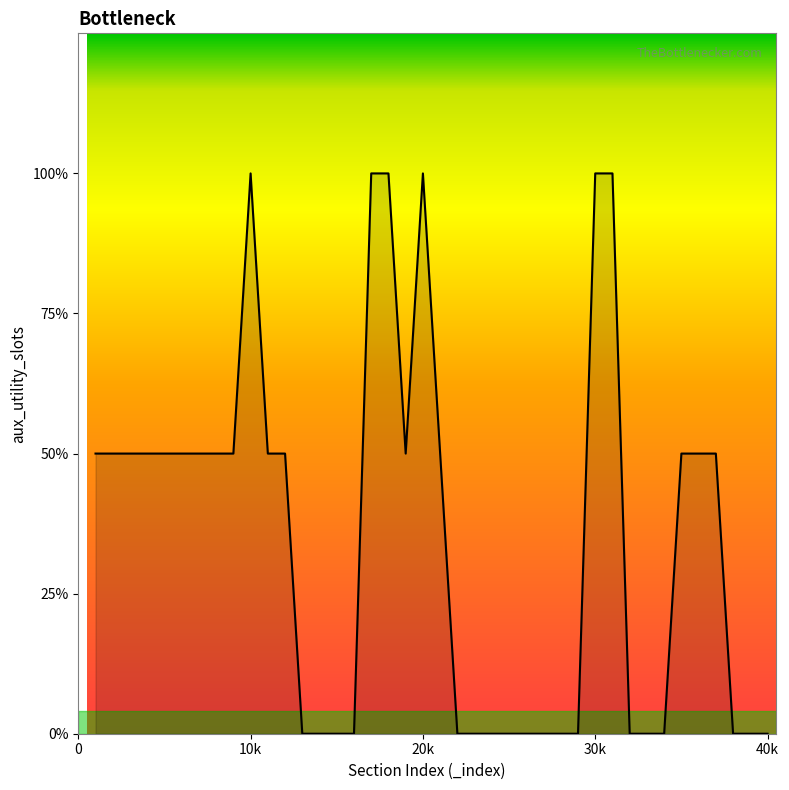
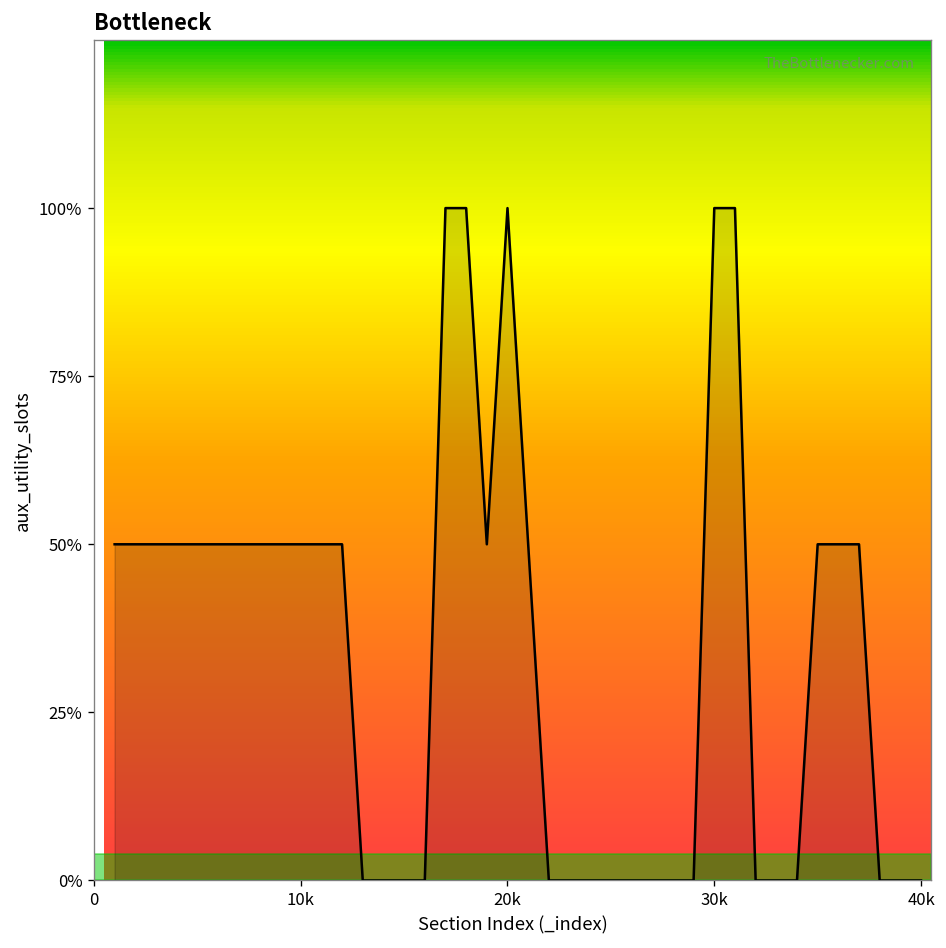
10k: 100% -> 50%
